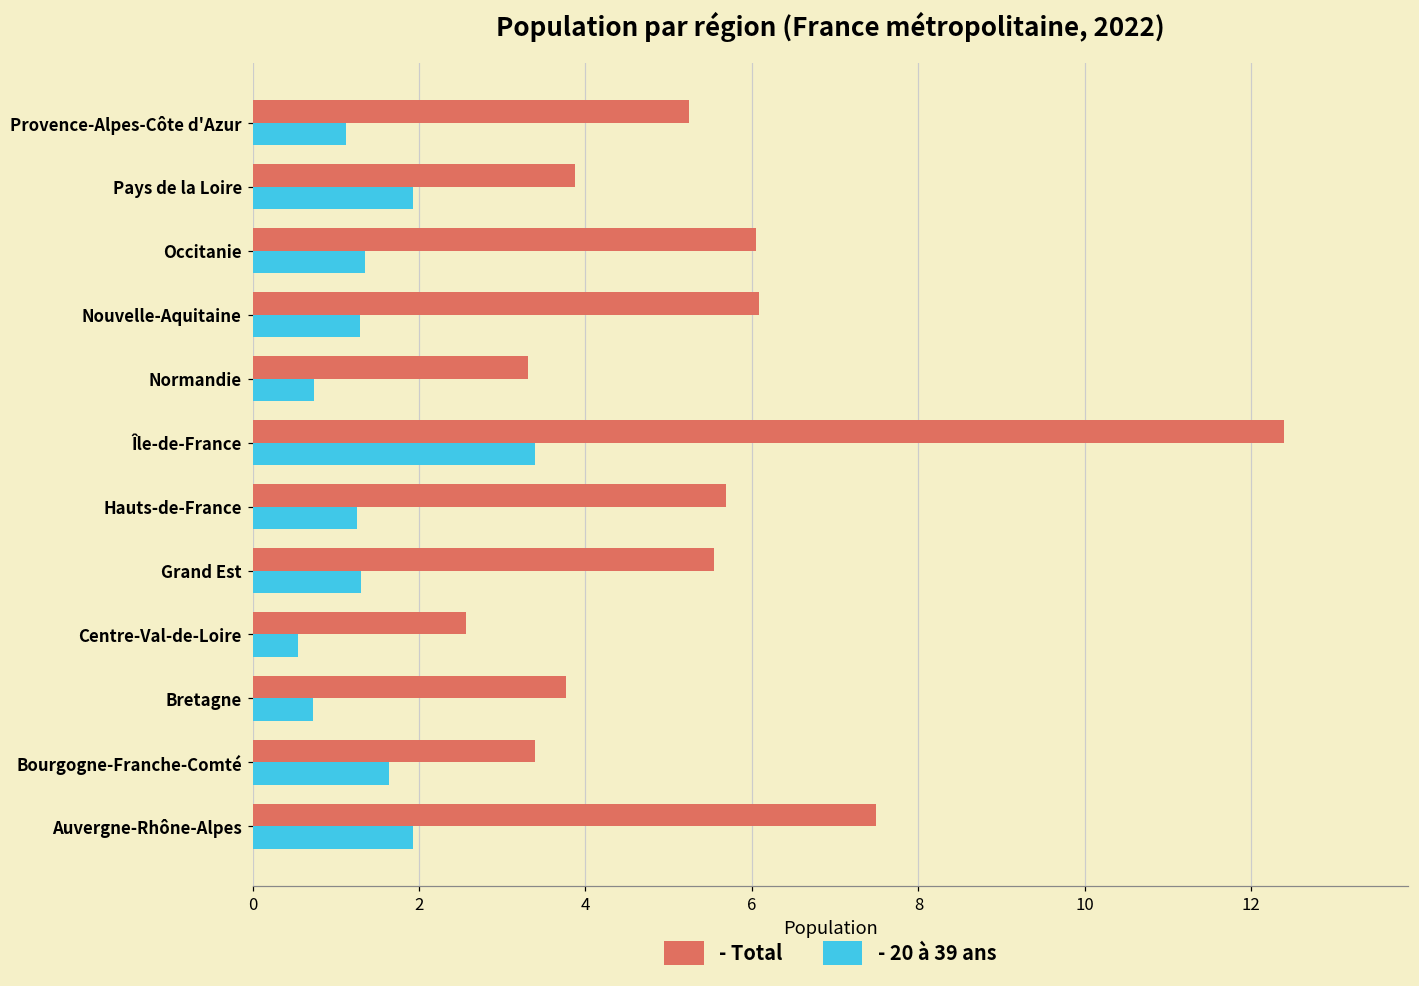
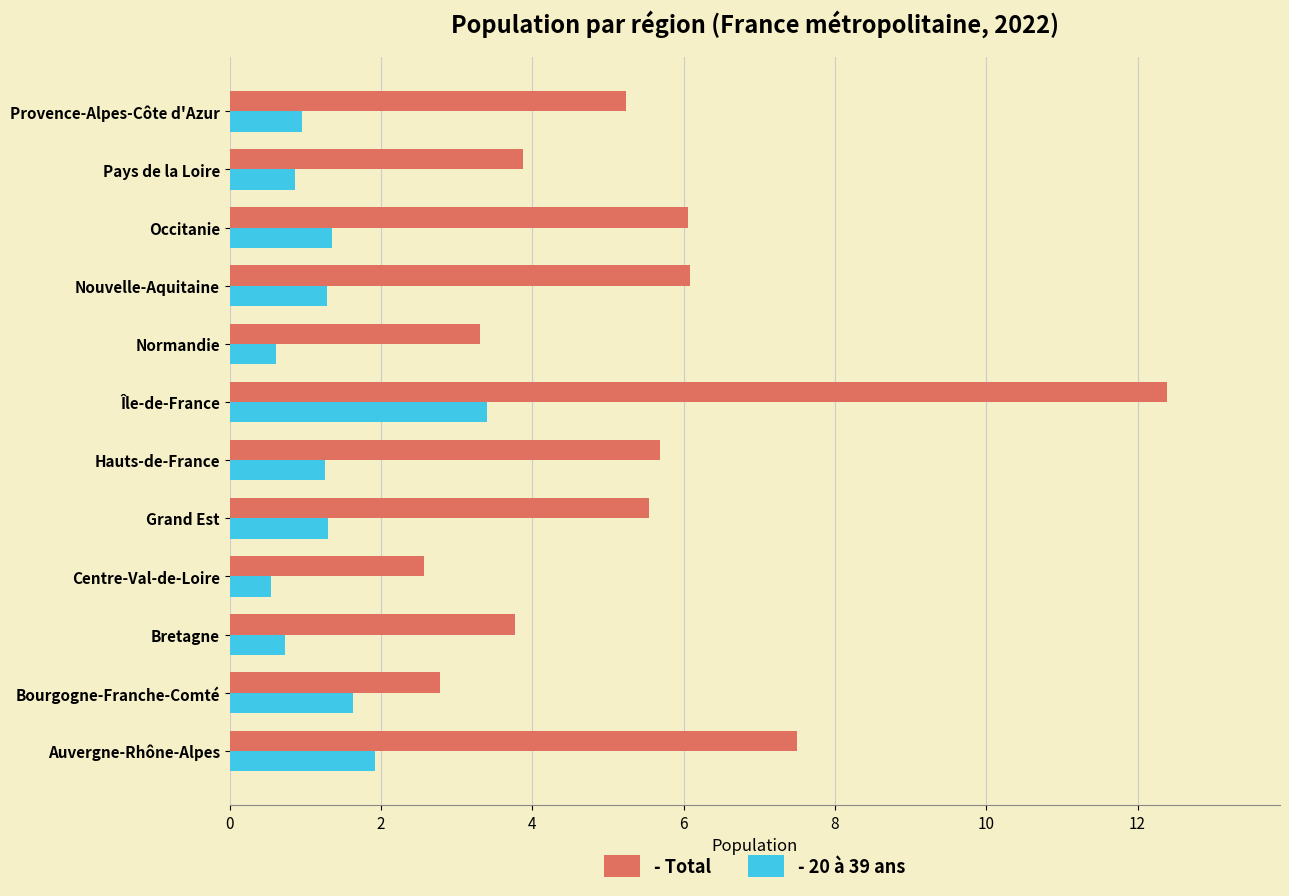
- 20 à 39 ans, Provence-Alpes-Côte d'Azur: 1.1 -> 1.0
- 20 à 39 ans, Pays de la Loire: 1.9 -> 0.9
- 20 à 39 ans, Normandie: 0.7 -> 0.6
- Total, Bourgogne-Franche-Comté: 3.4 -> 2.8
